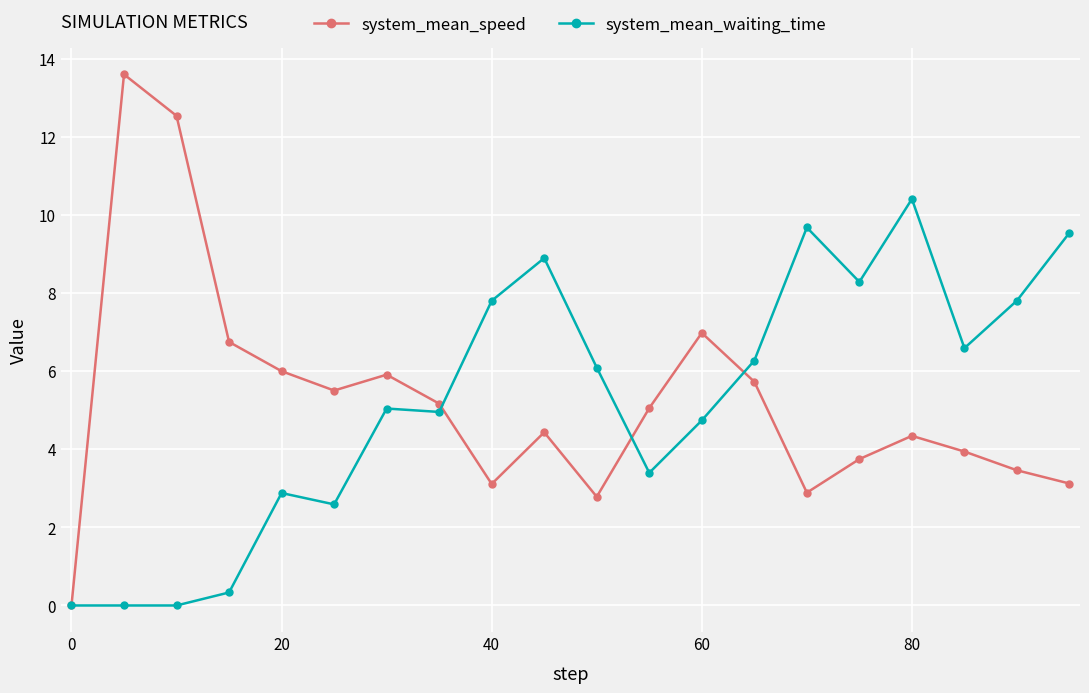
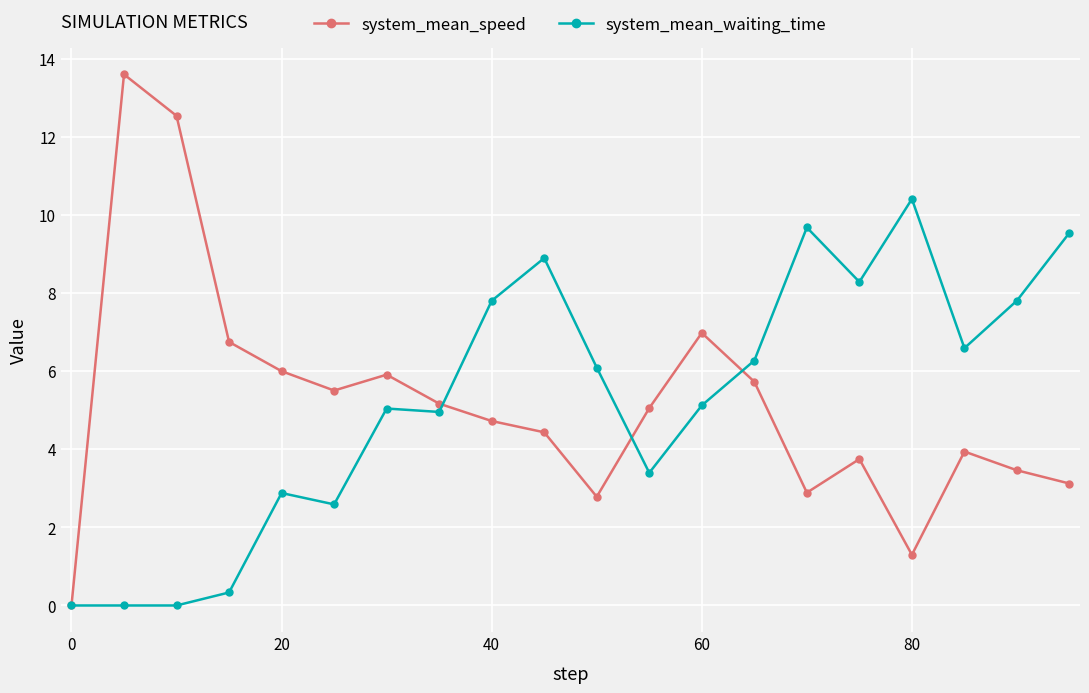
system_mean_speed, 40: 3.1 -> 4.7
system_mean_waiting_time, 60: 4.7 -> 5.1
system_mean_speed, 80: 4.3 -> 1.3
